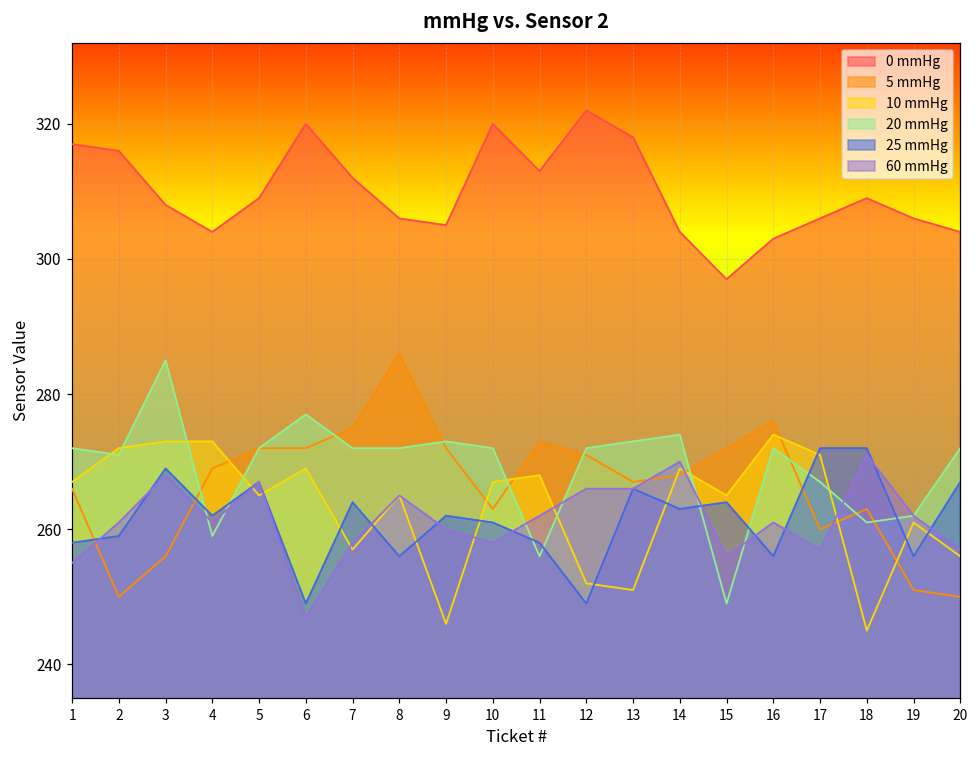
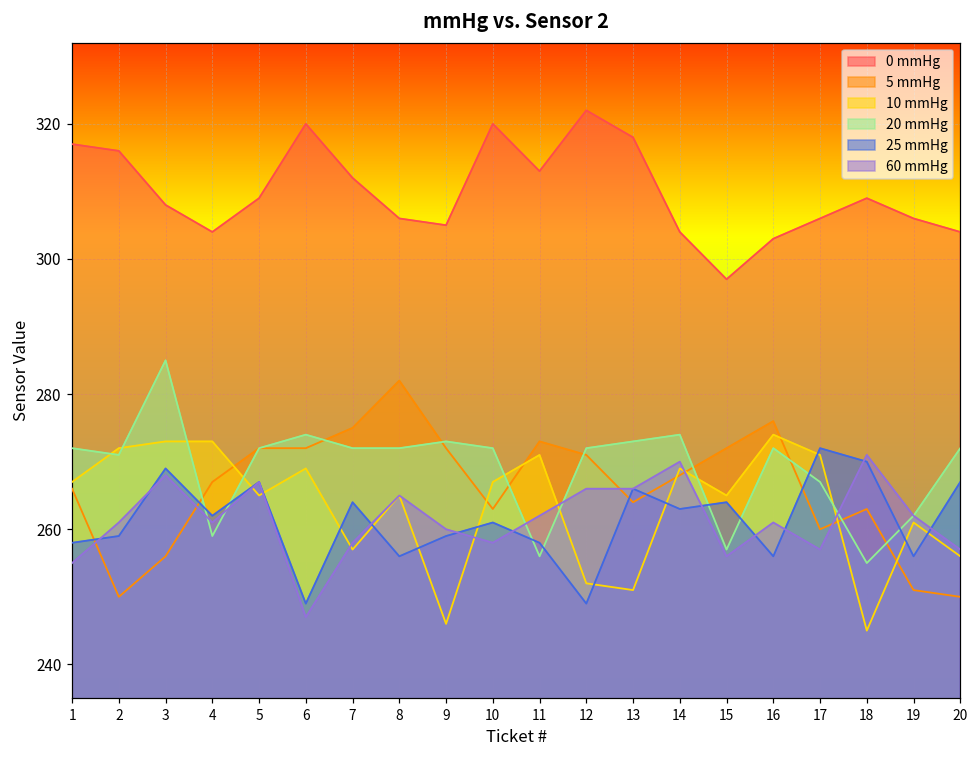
5 mmHg, 4: 269 -> 267
20 mmHg, 6: 277 -> 274
5 mmHg, 8: 286 -> 282
25 mmHg, 9: 262 -> 259
10 mmHg, 11: 268 -> 271
5 mmHg, 13: 267 -> 264
20 mmHg, 15: 249 -> 257
20 mmHg, 18: 261 -> 255
25 mmHg, 18: 272 -> 270
